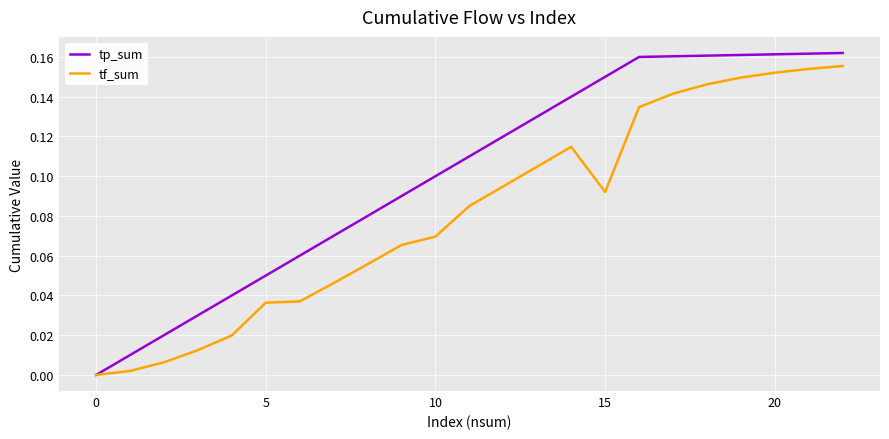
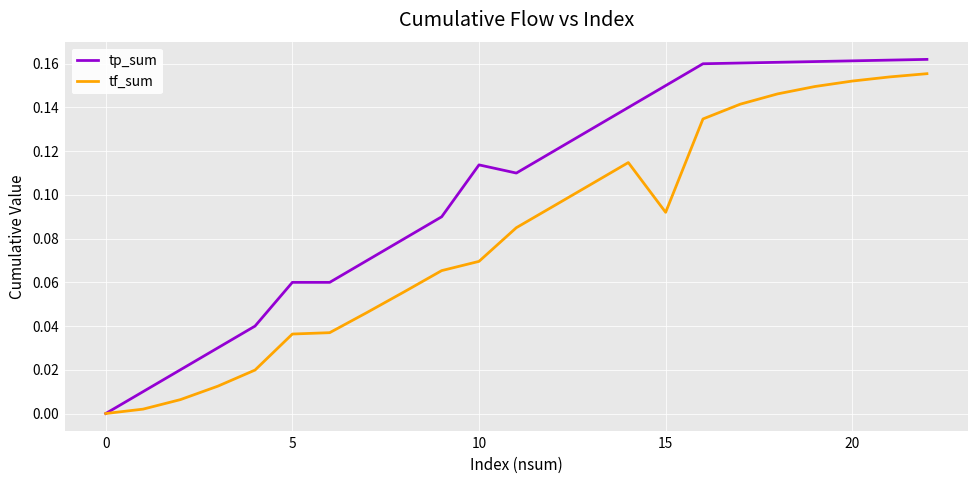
tp_sum, 5: 0.05 -> 0.06
tp_sum, 10: 0.100 -> 0.114
